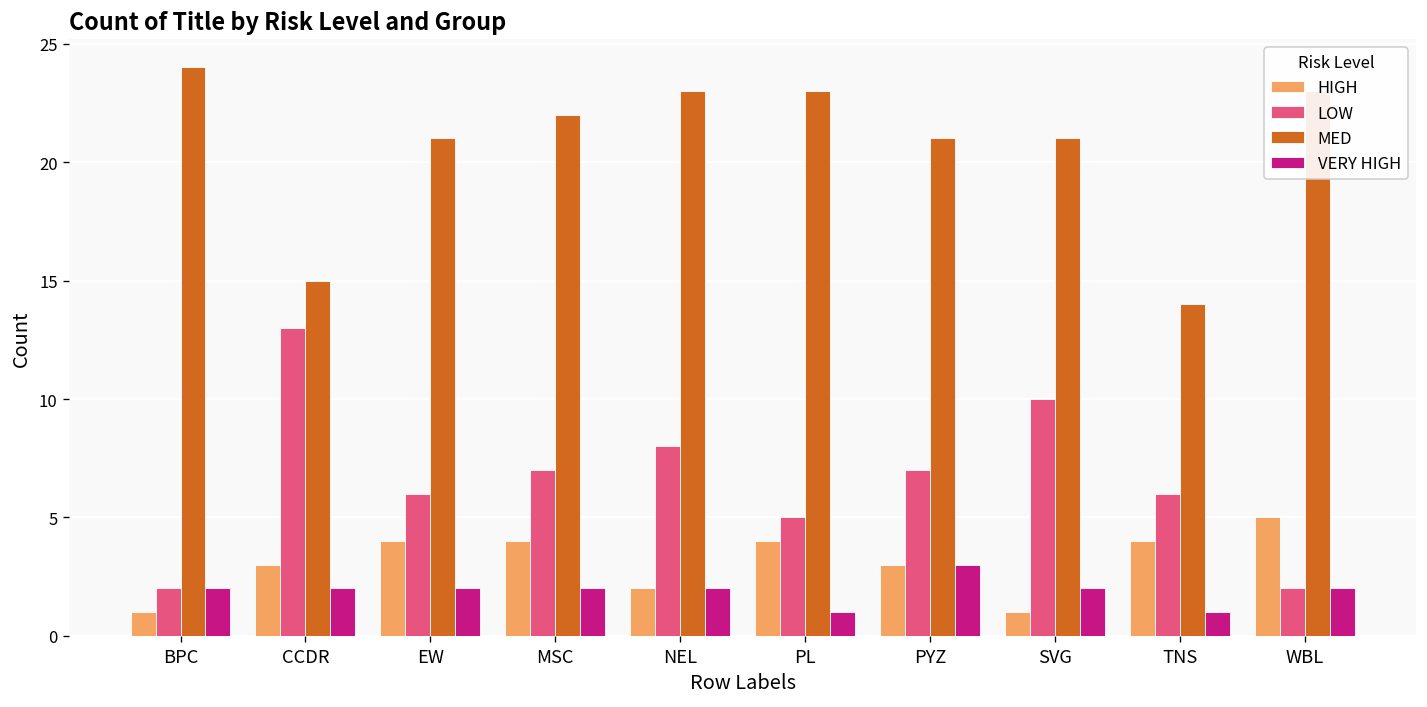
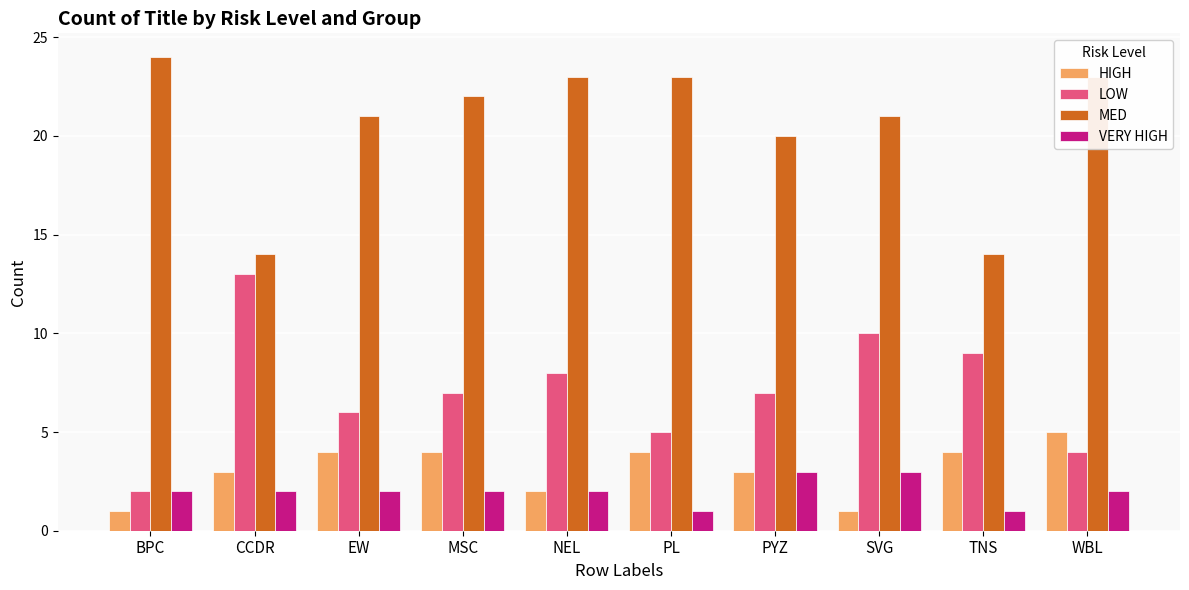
MED, CCDR: 15 -> 14
MED, PYZ: 21 -> 20
VERY HIGH, SVG: 2 -> 3
LOW, TNS: 6 -> 9
LOW, WBL: 2 -> 4
